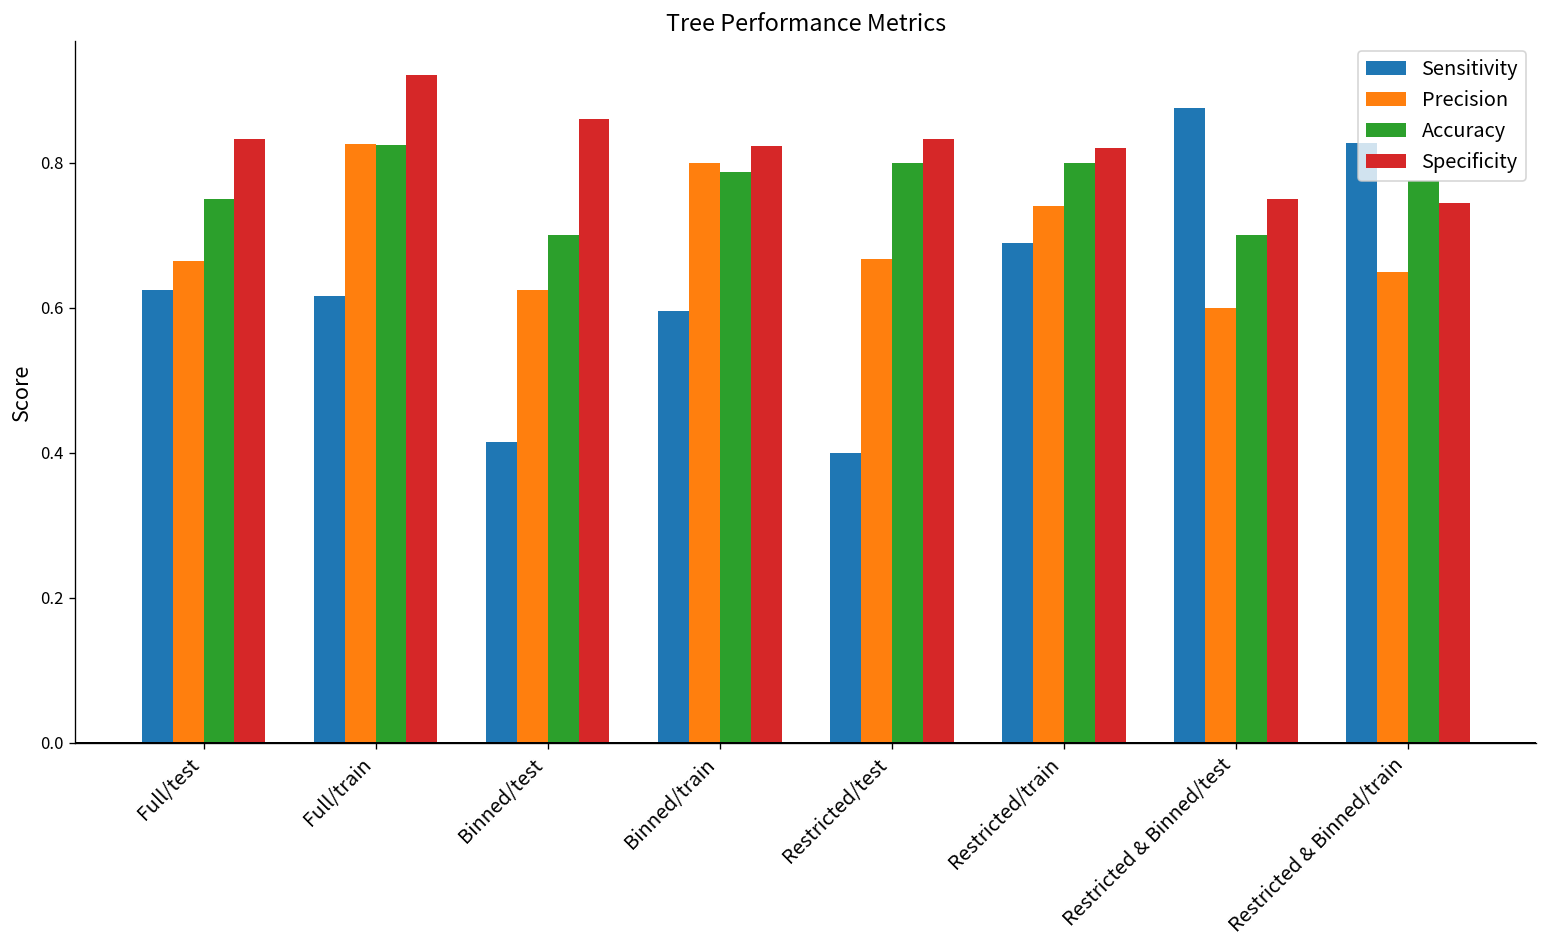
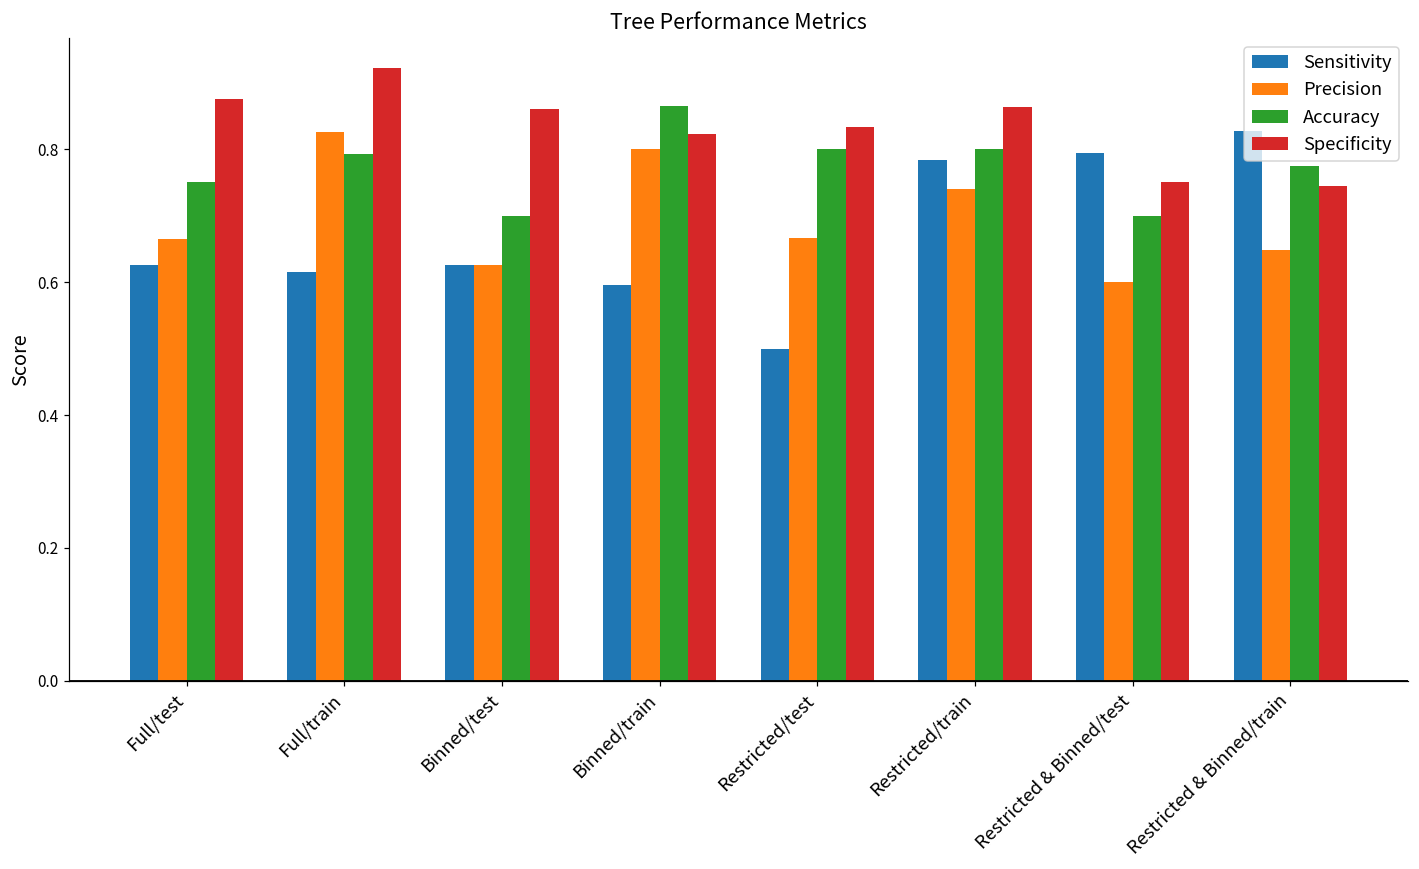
Specificity, Full/test: 0.83 -> 0.88
Accuracy, Full/train: 0.83 -> 0.79
Sensitivity, Binned/test: 0.42 -> 0.63
Accuracy, Binned/train: 0.79 -> 0.87
Sensitivity, Restricted/test: 0.4 -> 0.5
Sensitivity, Restricted/train: 0.69 -> 0.78
Specificity, Restricted/train: 0.82 -> 0.86
Sensitivity, Restricted & Binned/test: 0.88 -> 0.80
